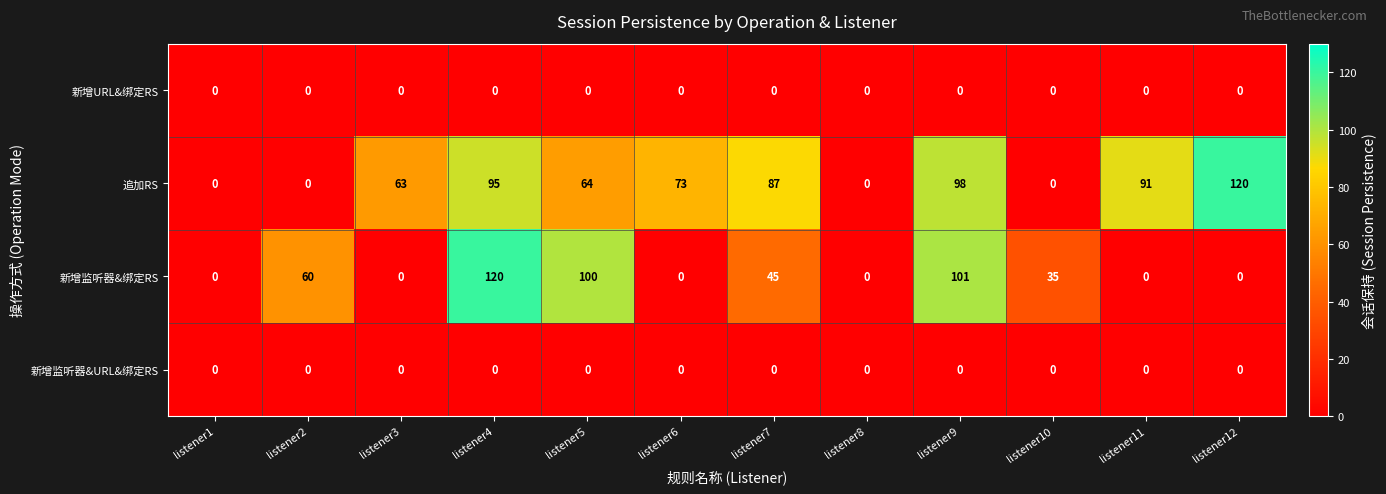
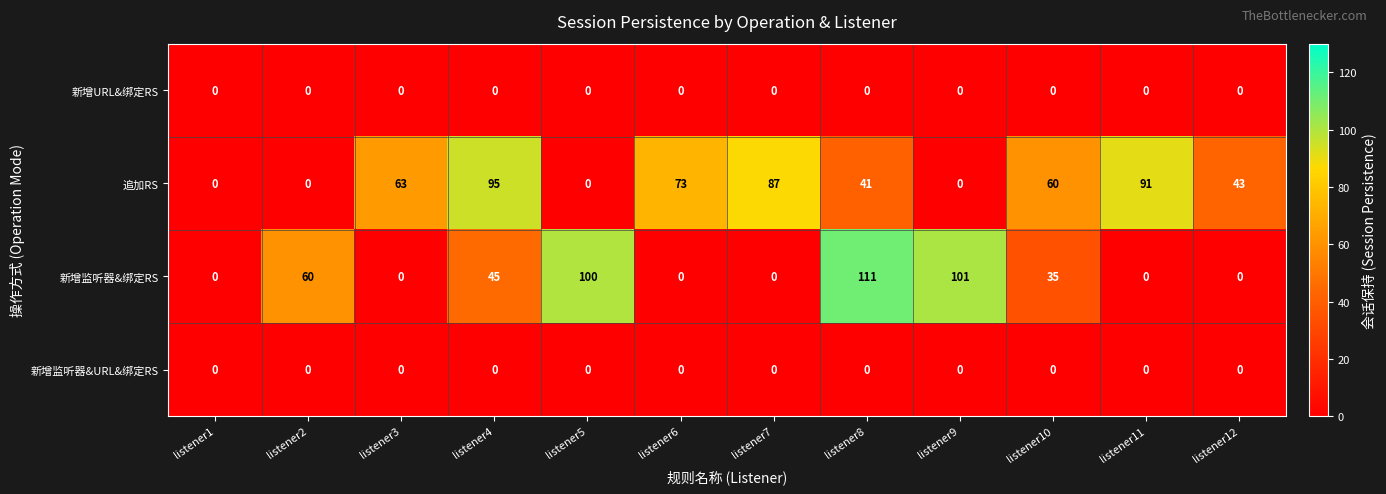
追加RS, listener5: 64 -> 0
追加RS, listener8: 0 -> 41
追加RS, listener9: 98 -> 0
追加RS, listener10: 0 -> 60
追加RS, listener12: 120 -> 43
新增监听器&绑定RS, listener4: 120 -> 45
新增监听器&绑定RS, listener7: 45 -> 0
新增监听器&绑定RS, listener8: 0 -> 111
